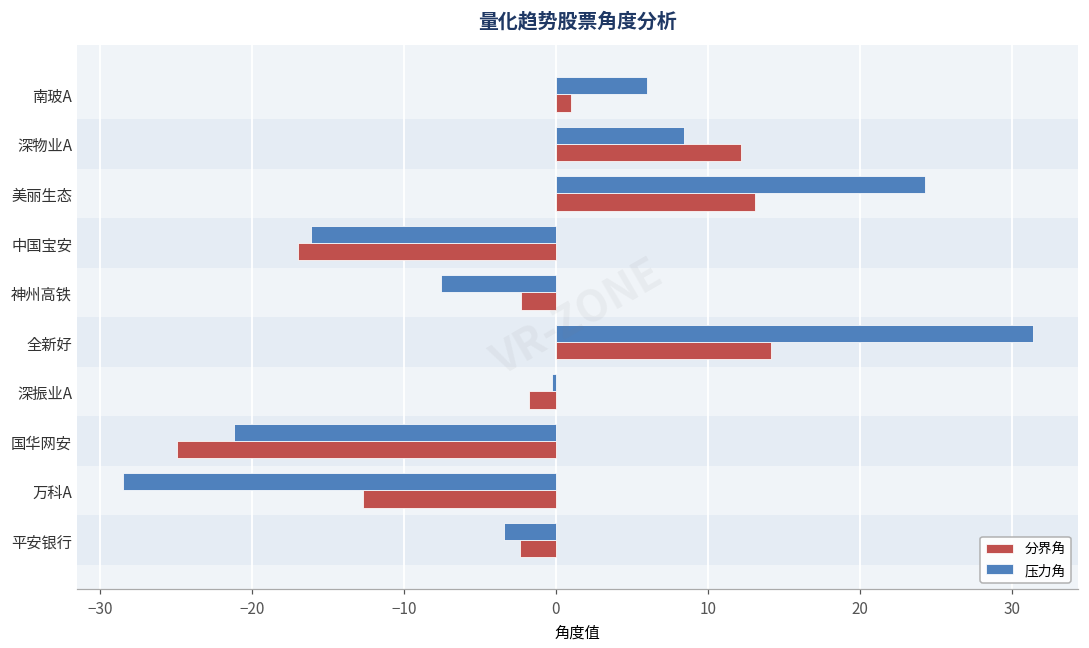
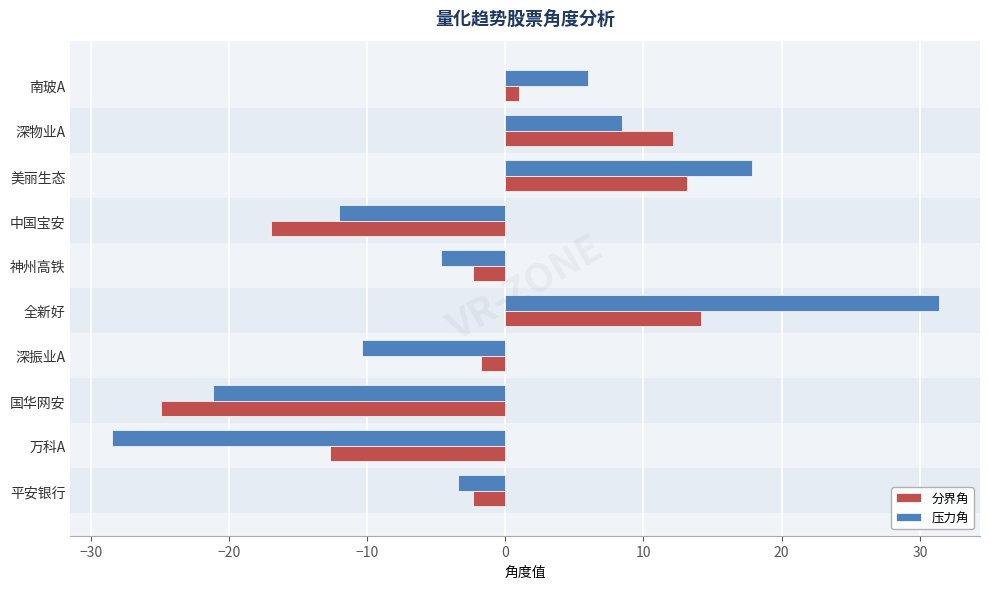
压力角, 美丽生态: 24.3 -> 17.9
压力角, 中国宝安: -16.1 -> -12.0
压力角, 神州高铁: -7.5 -> -4.6
压力角, 深振业A: -0.2 -> -10.4
